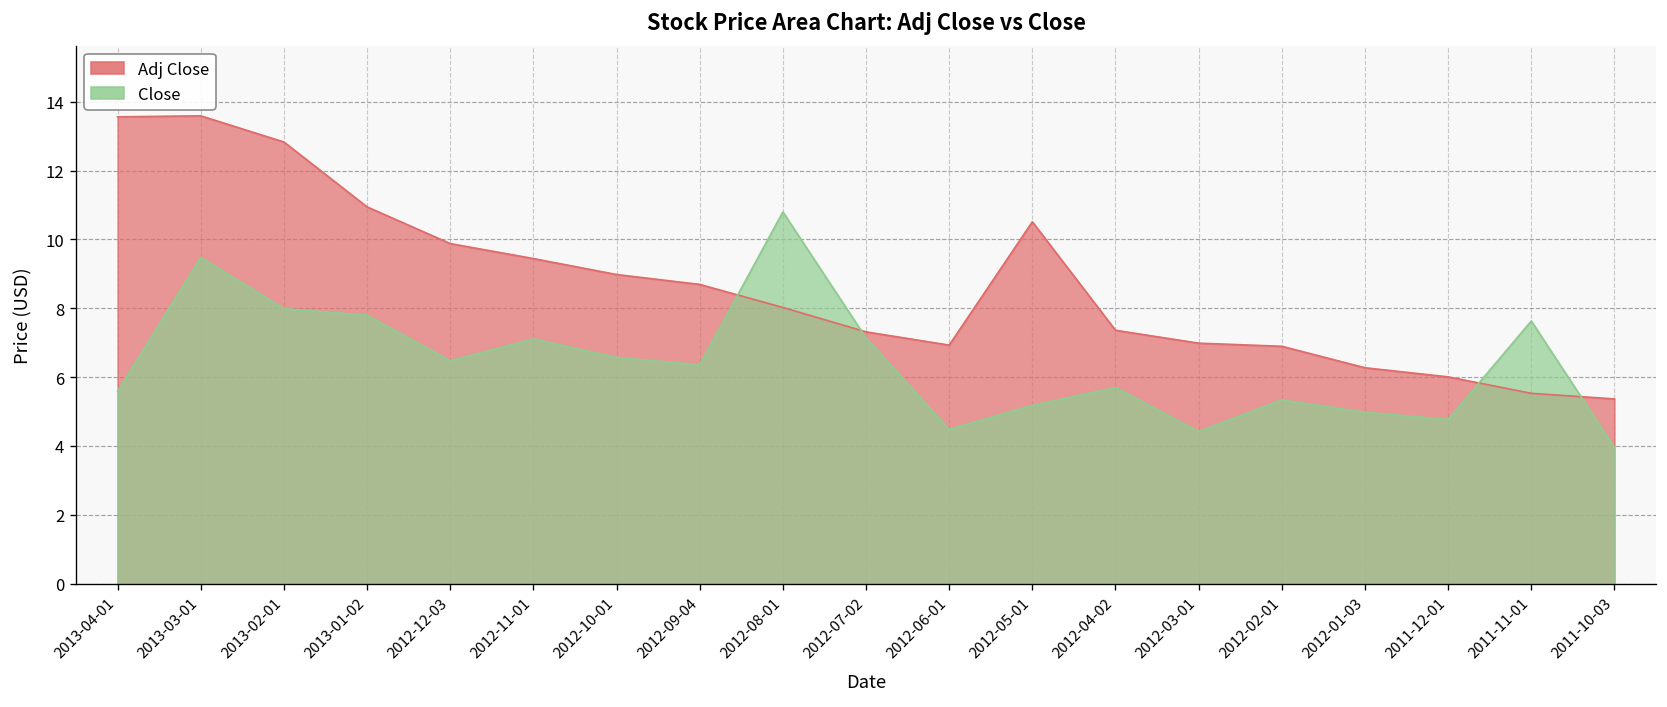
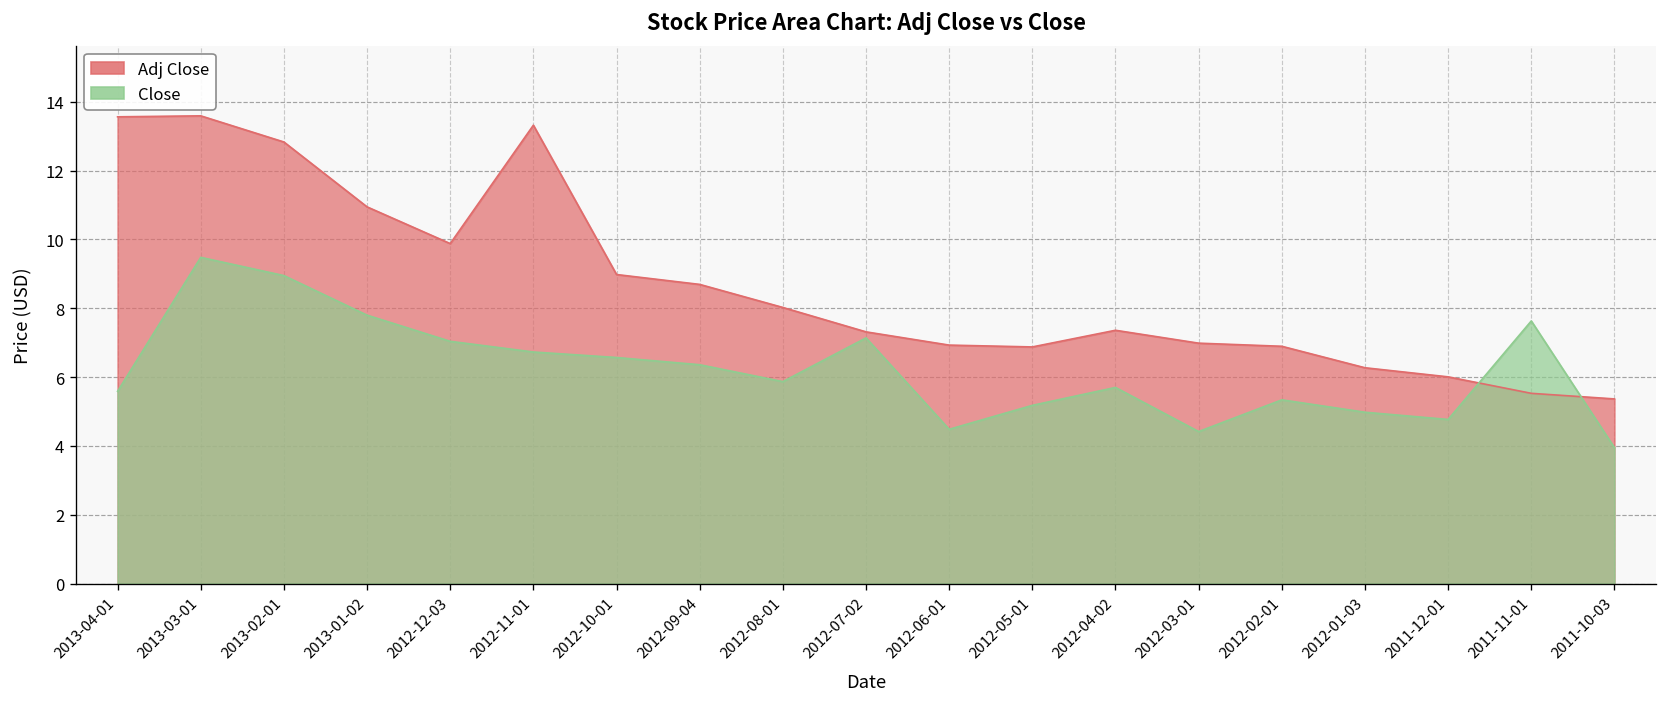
Close, 2013-02-01: 8.0 -> 8.9
Close, 2012-12-03: 6.5 -> 7.0
Adj Close, 2012-11-01: 9.4 -> 13.3
Close, 2012-11-01: 7.1 -> 6.7
Close, 2012-08-01: 10.8 -> 5.9
Adj Close, 2012-05-01: 10.5 -> 6.9
